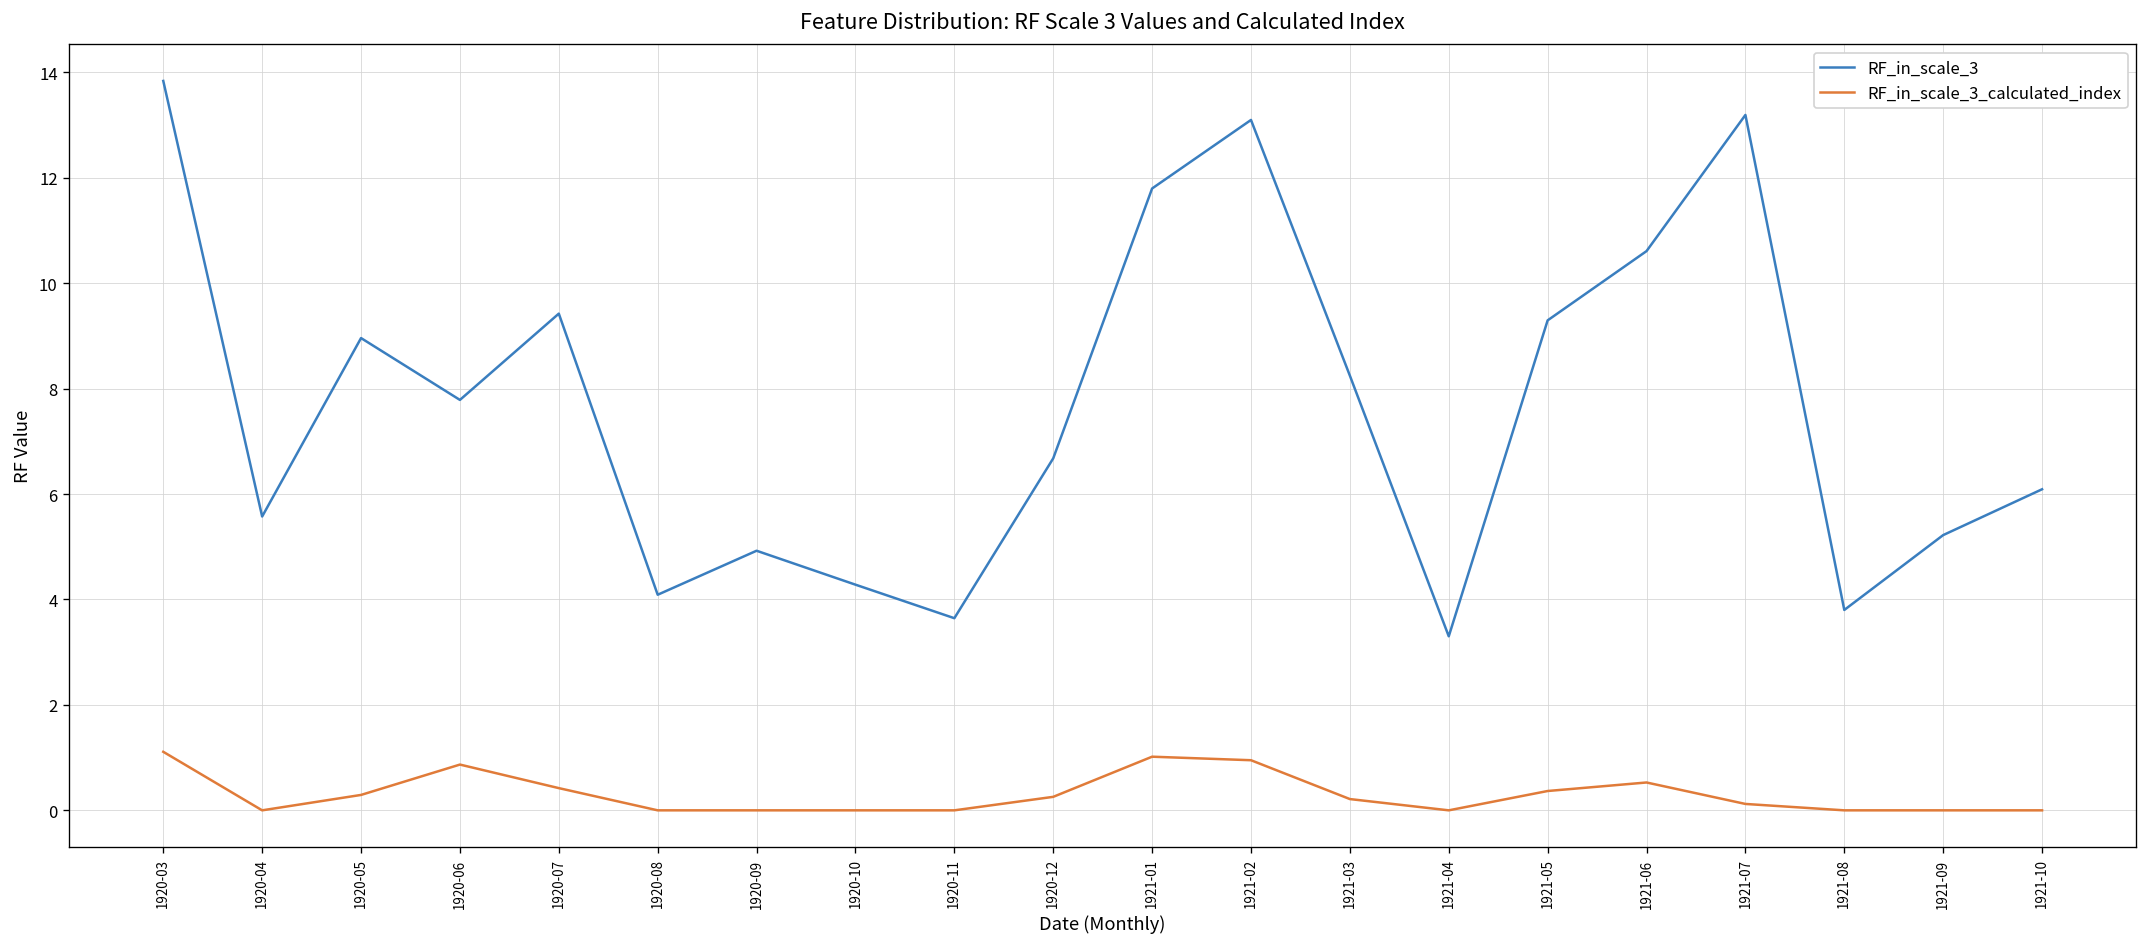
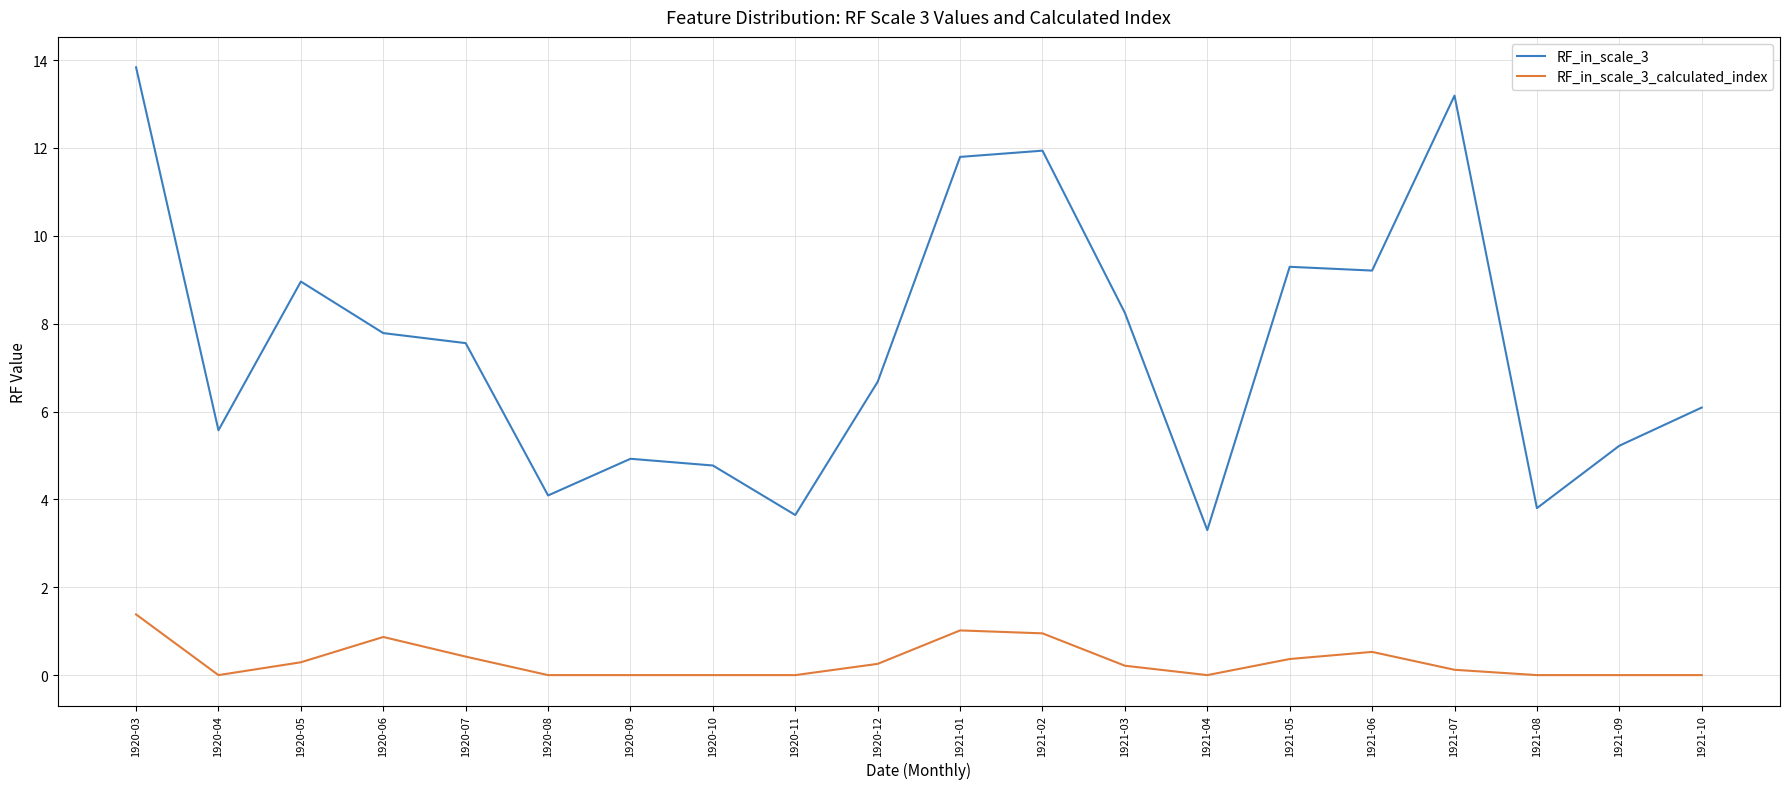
RF_in_scale_3_calculated_index, 1920-03: 1.1 -> 1.4
RF_in_scale_3, 1920-07: 9.4 -> 7.6
RF_in_scale_3, 1920-10: 4.3 -> 4.8
RF_in_scale_3, 1921-02: 13.1 -> 11.9
RF_in_scale_3, 1921-06: 10.6 -> 9.2
